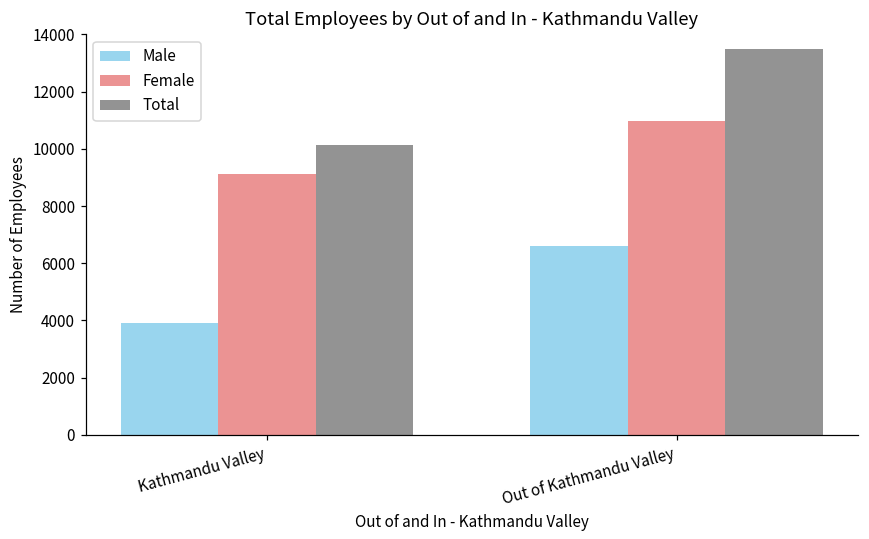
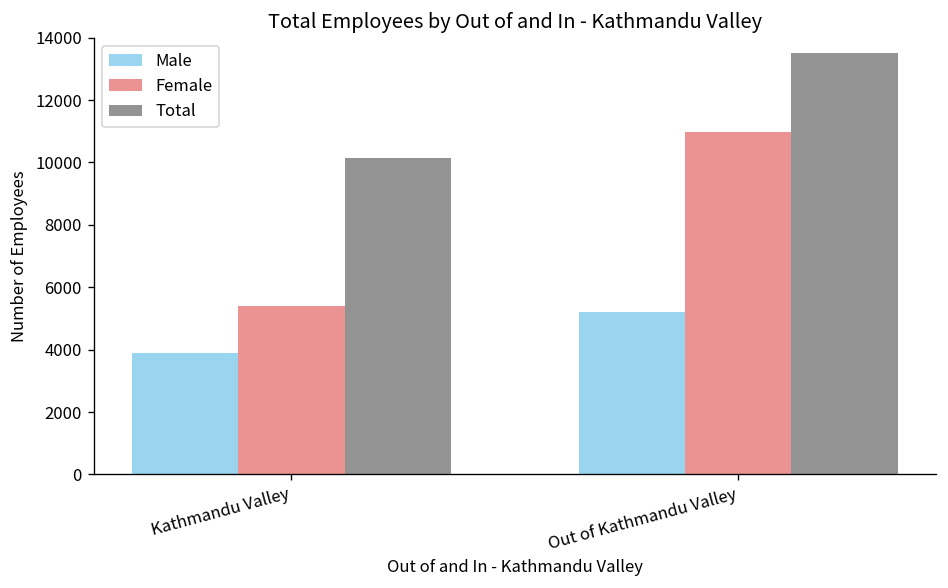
Female, Kathmandu Valley: 9100 -> 5400
Male, Out of Kathmandu Valley: 6600 -> 5200
